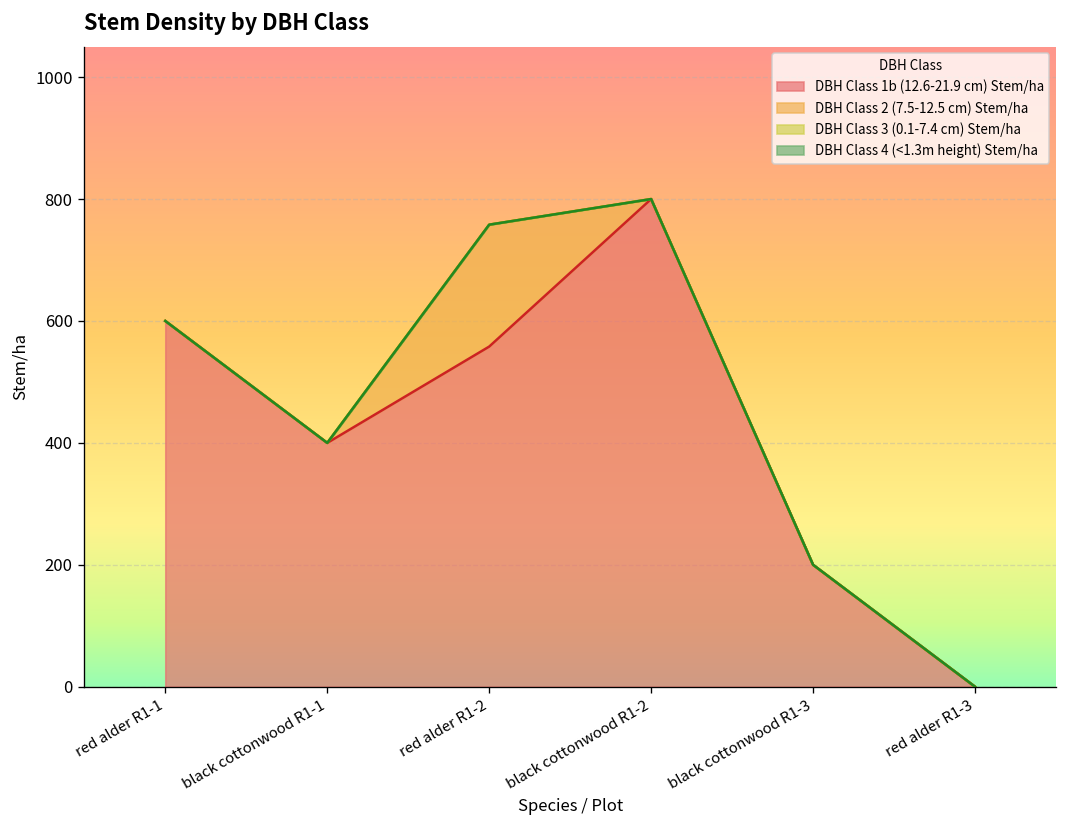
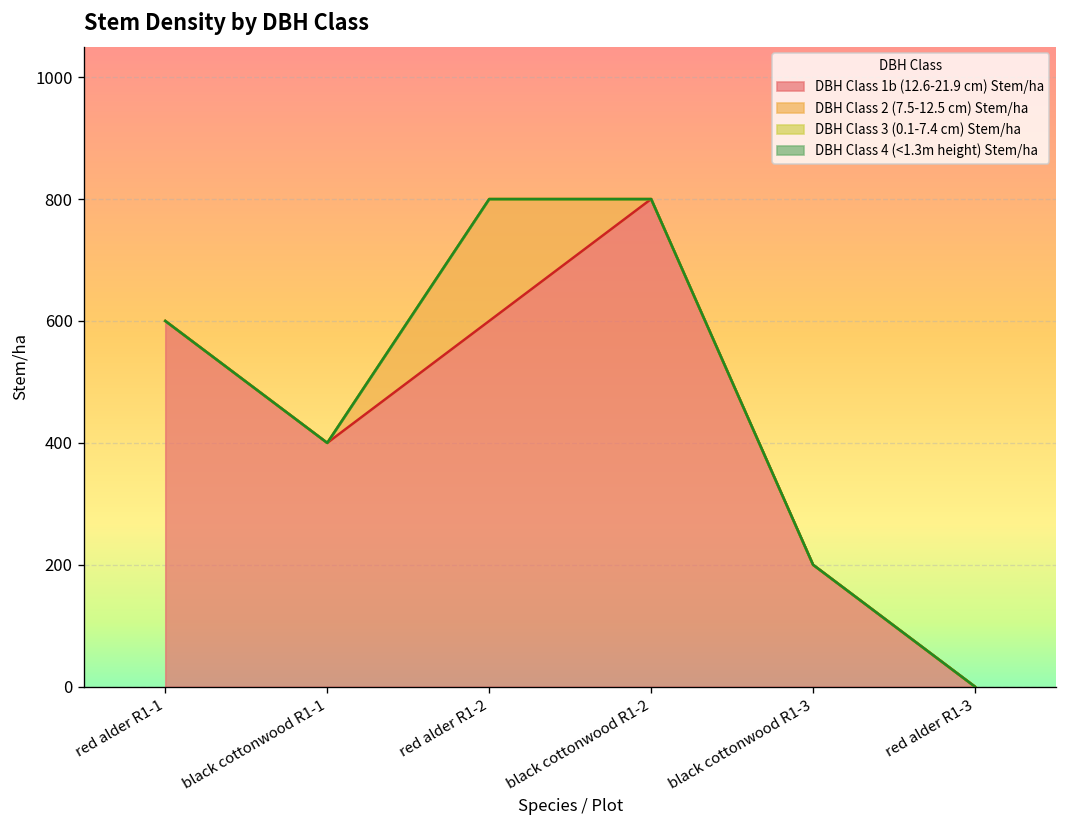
DBH Class 1b (12.6-21.9 cm) Stem/ha, red alder R1-2: 560 -> 600
